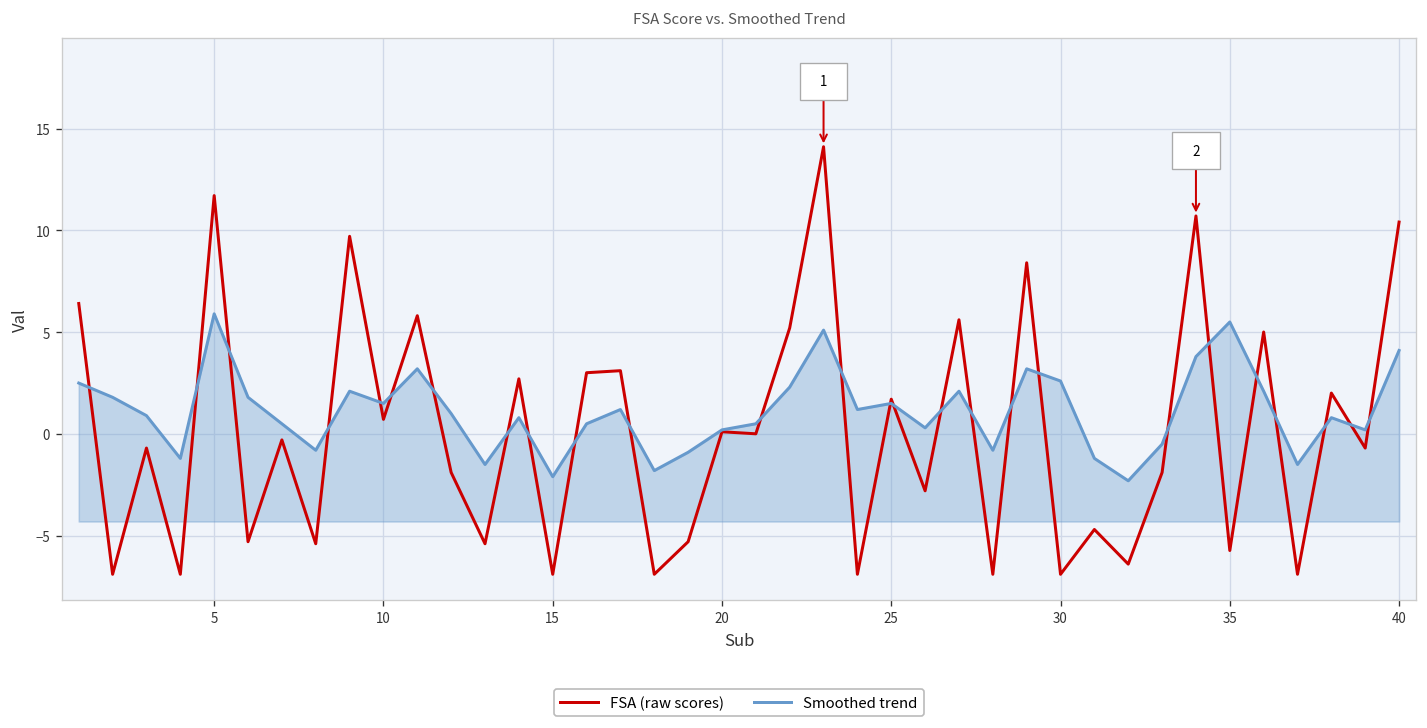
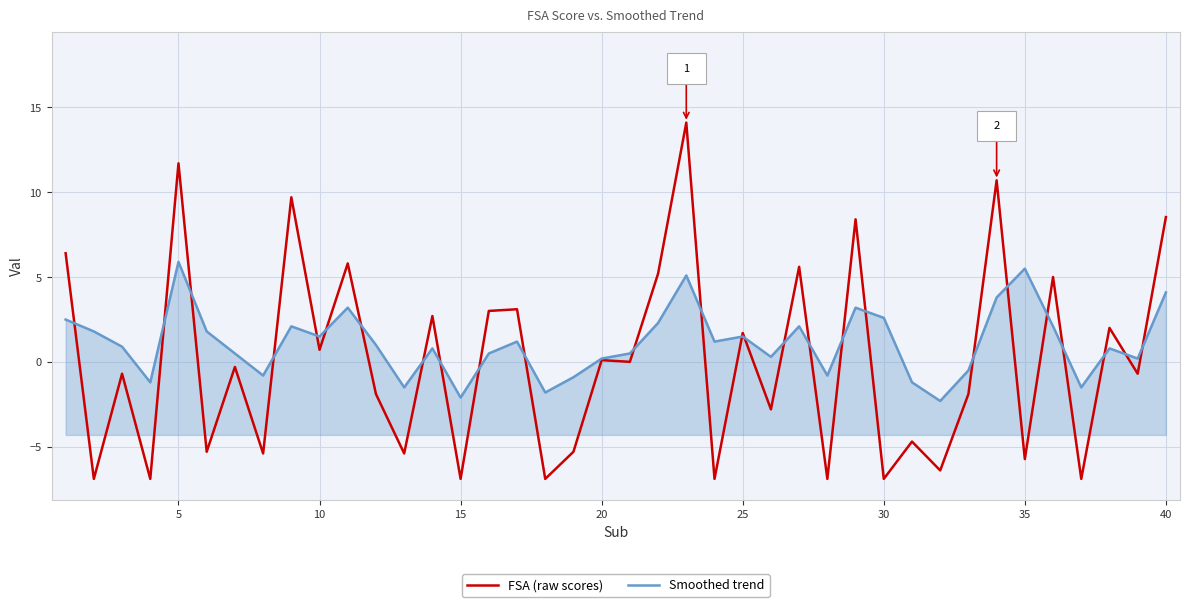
FSA (raw scores), 40: 10.4 -> 8.5
